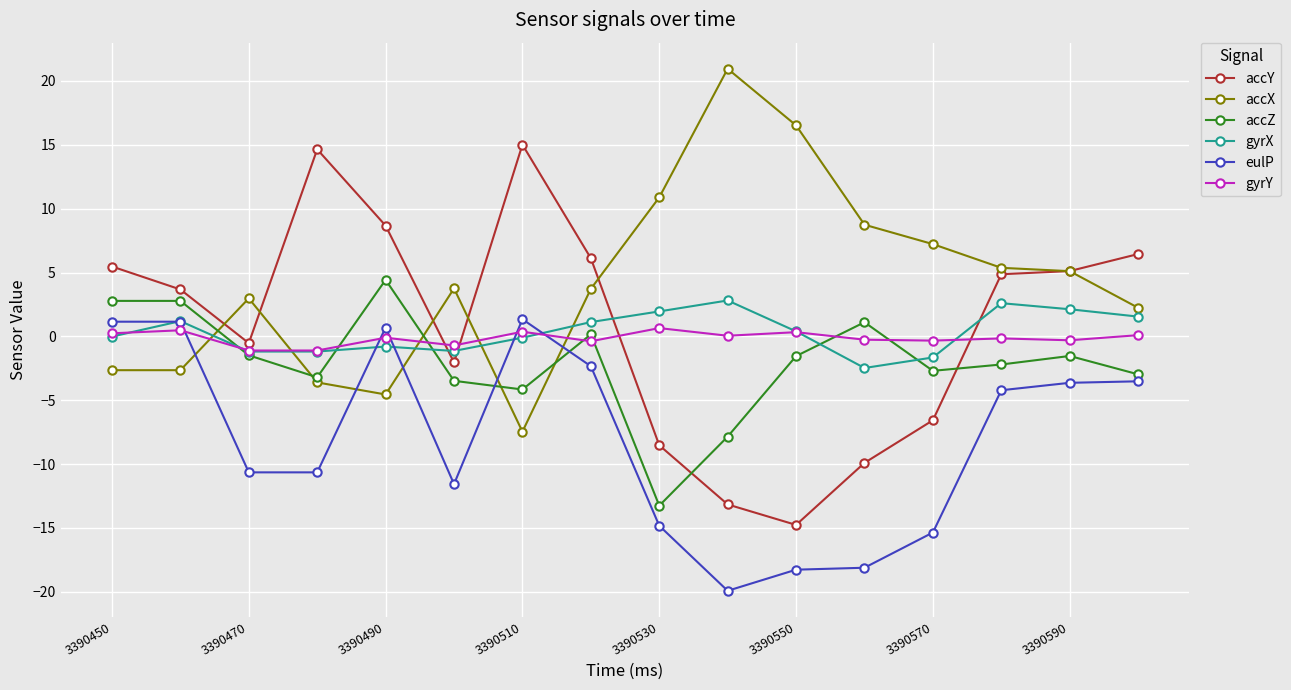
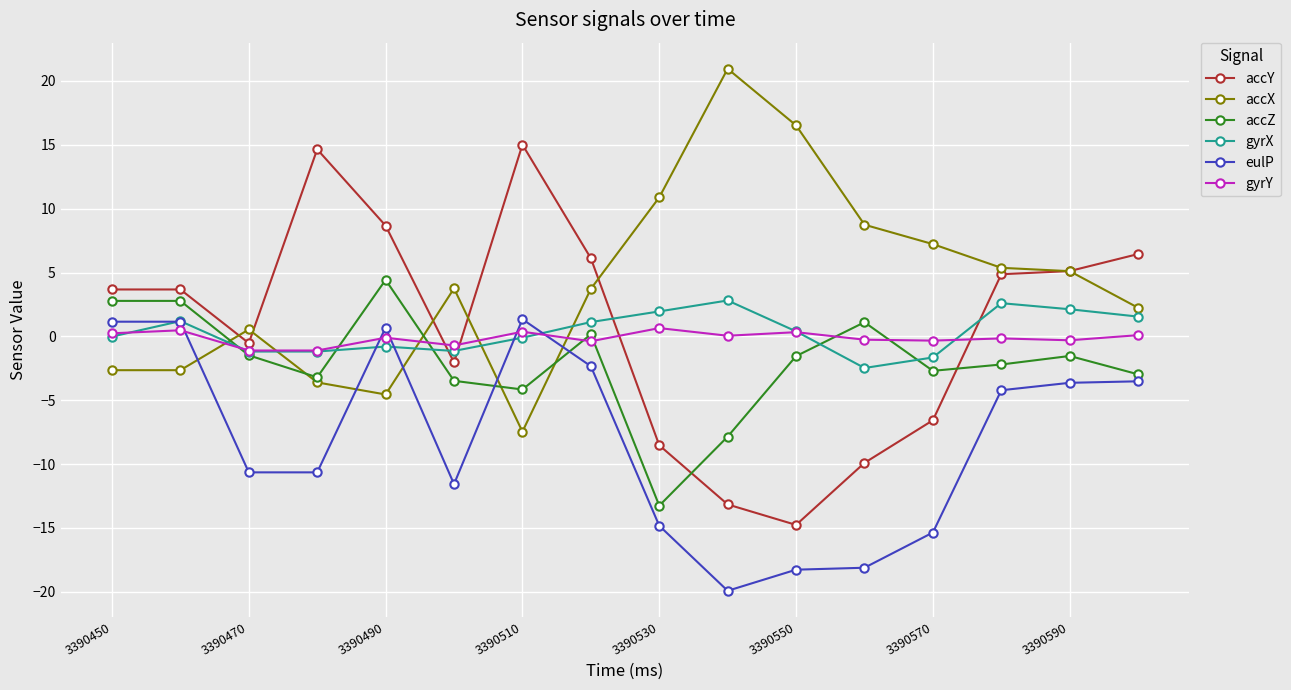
accY, 3390450: 5.5 -> 3.7
accX, 3390470: 3.0 -> 0.5
